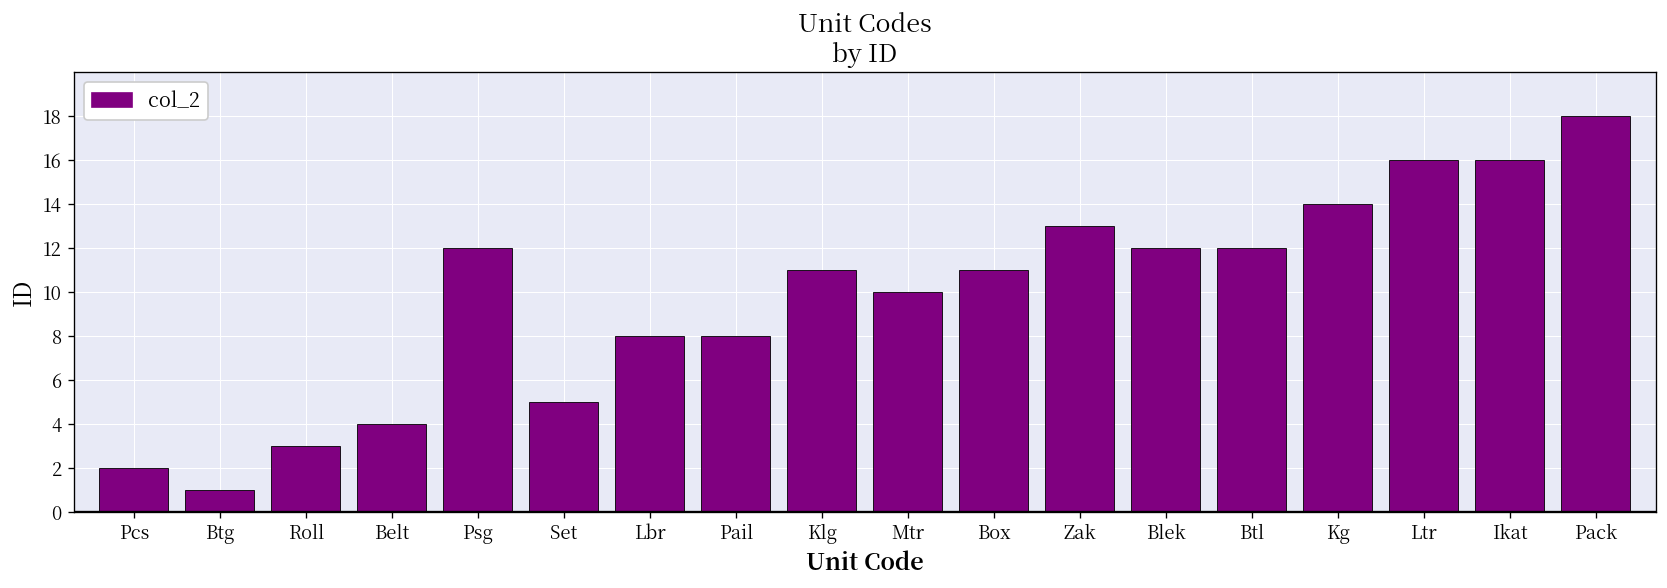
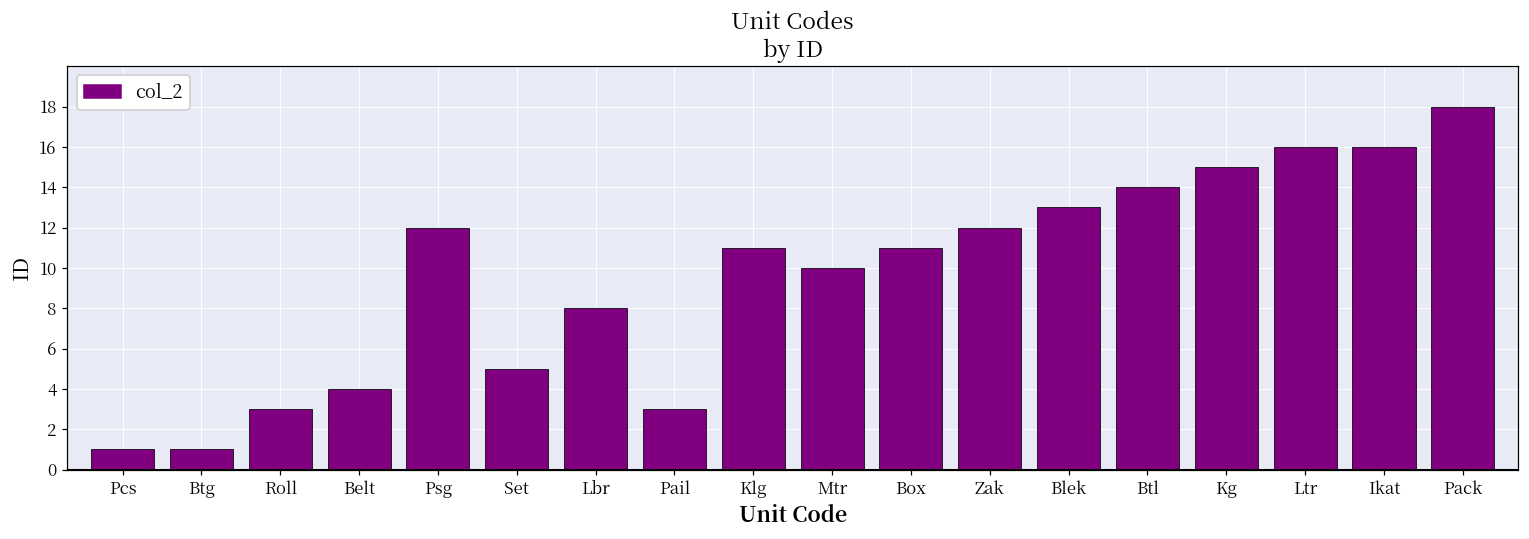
Pcs: 2 -> 1
Pail: 8 -> 3
Zak: 13 -> 12
Blek: 12 -> 13
Btl: 12 -> 14
Kg: 14 -> 15
